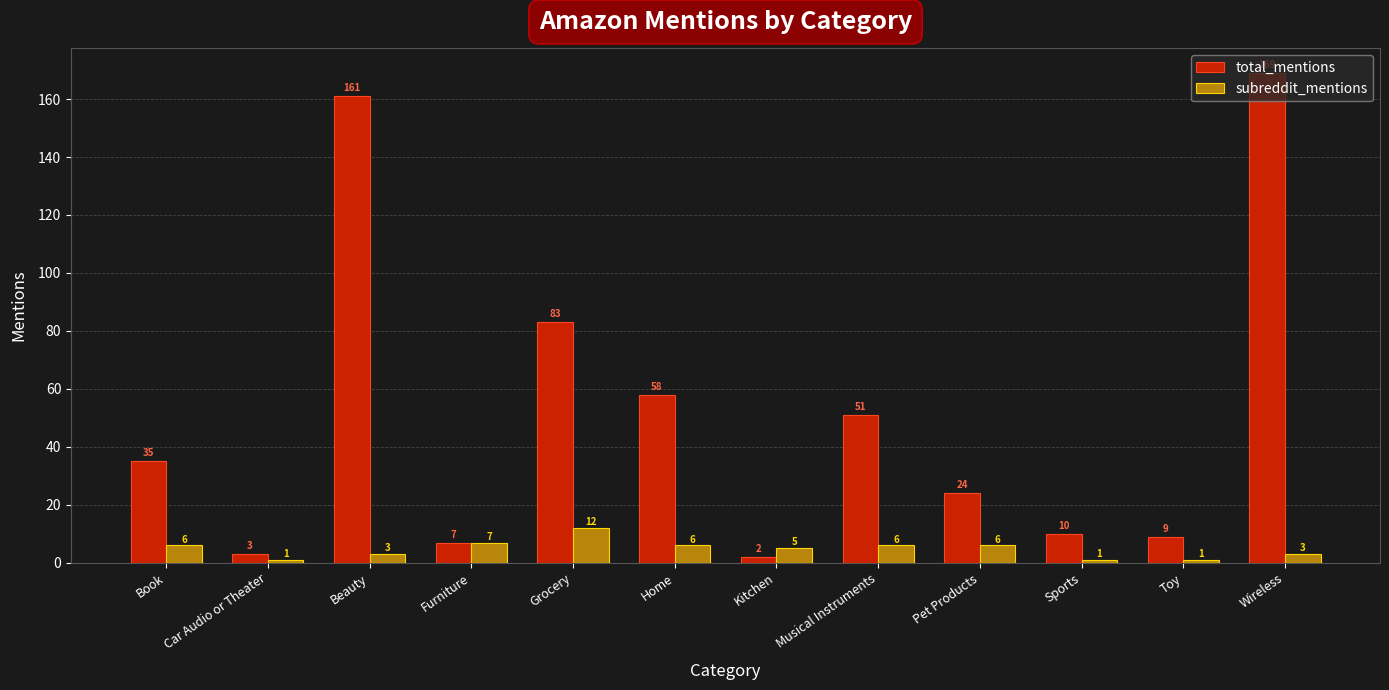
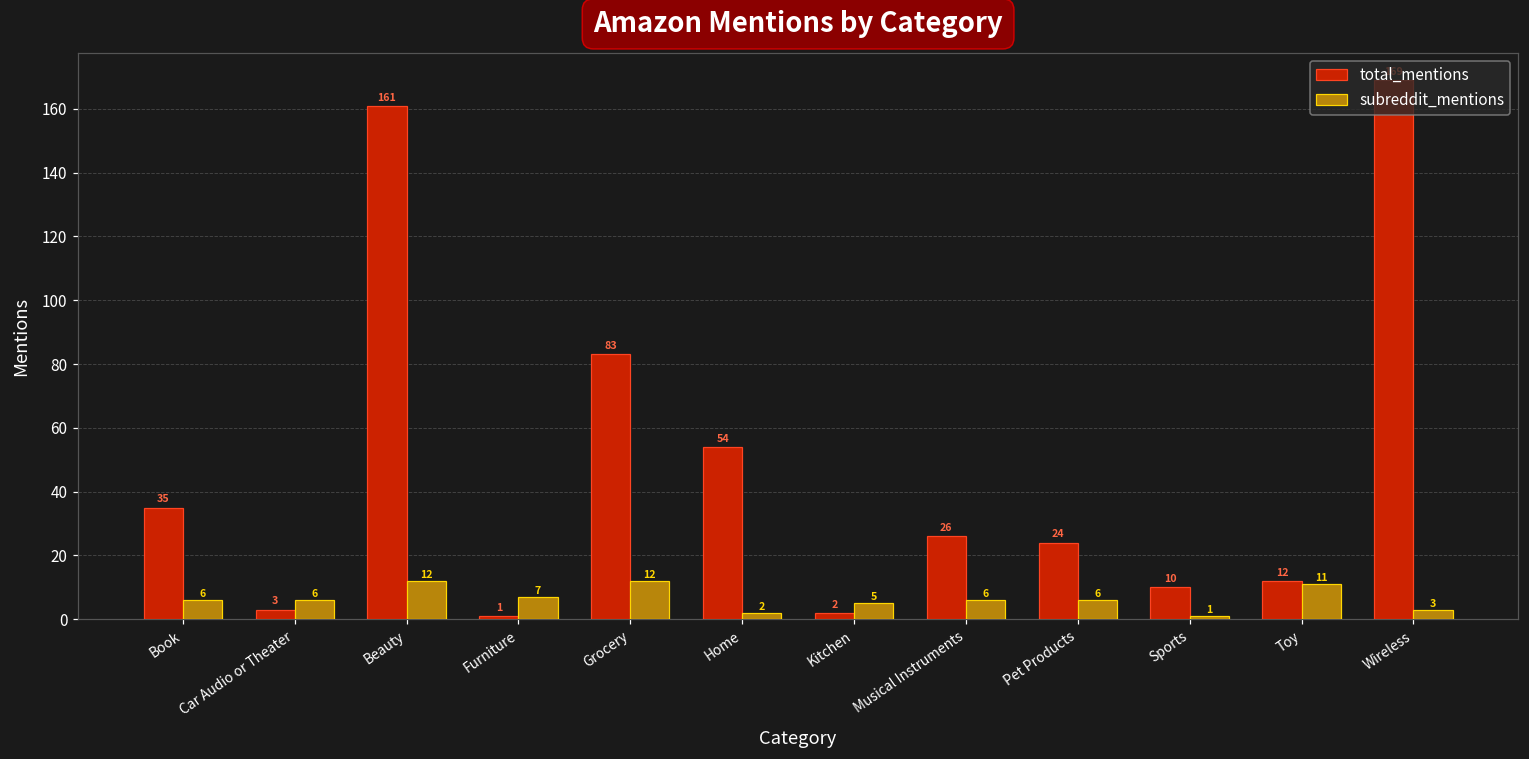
subreddit_mentions, Car Audio or Theater: 1 -> 6
subreddit_mentions, Beauty: 3 -> 12
total_mentions, Furniture: 7 -> 1
total_mentions, Home: 58 -> 54
subreddit_mentions, Home: 6 -> 2
total_mentions, Musical Instruments: 51 -> 26
total_mentions, Toy: 9 -> 12
subreddit_mentions, Toy: 1 -> 11
